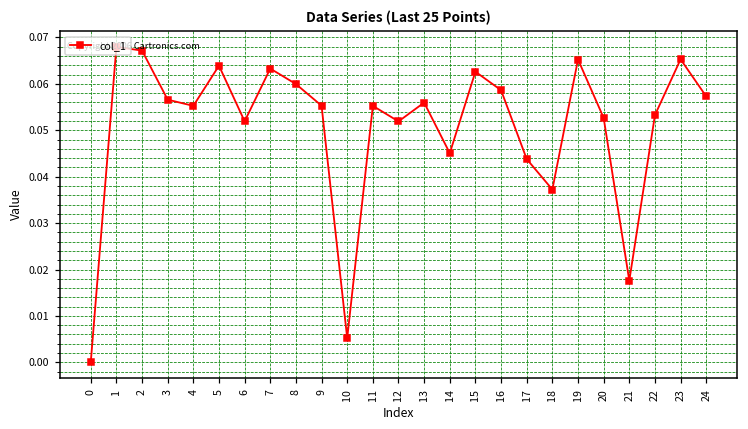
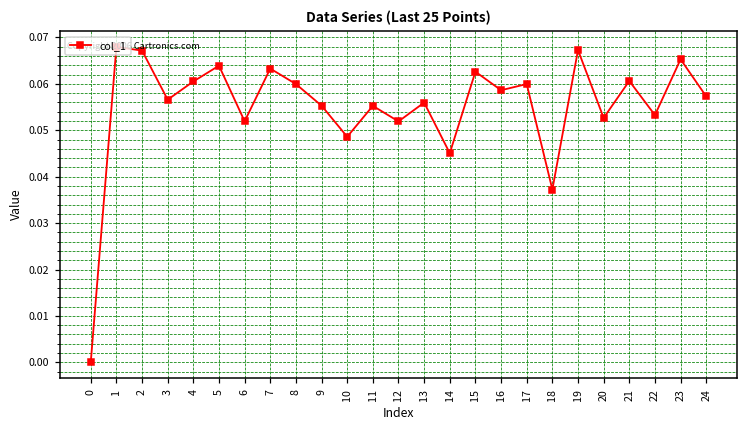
4: 0.055 -> 0.061
10: 0.005 -> 0.049
17: 0.044 -> 0.060
19: 0.065 -> 0.067
21: 0.018 -> 0.061
